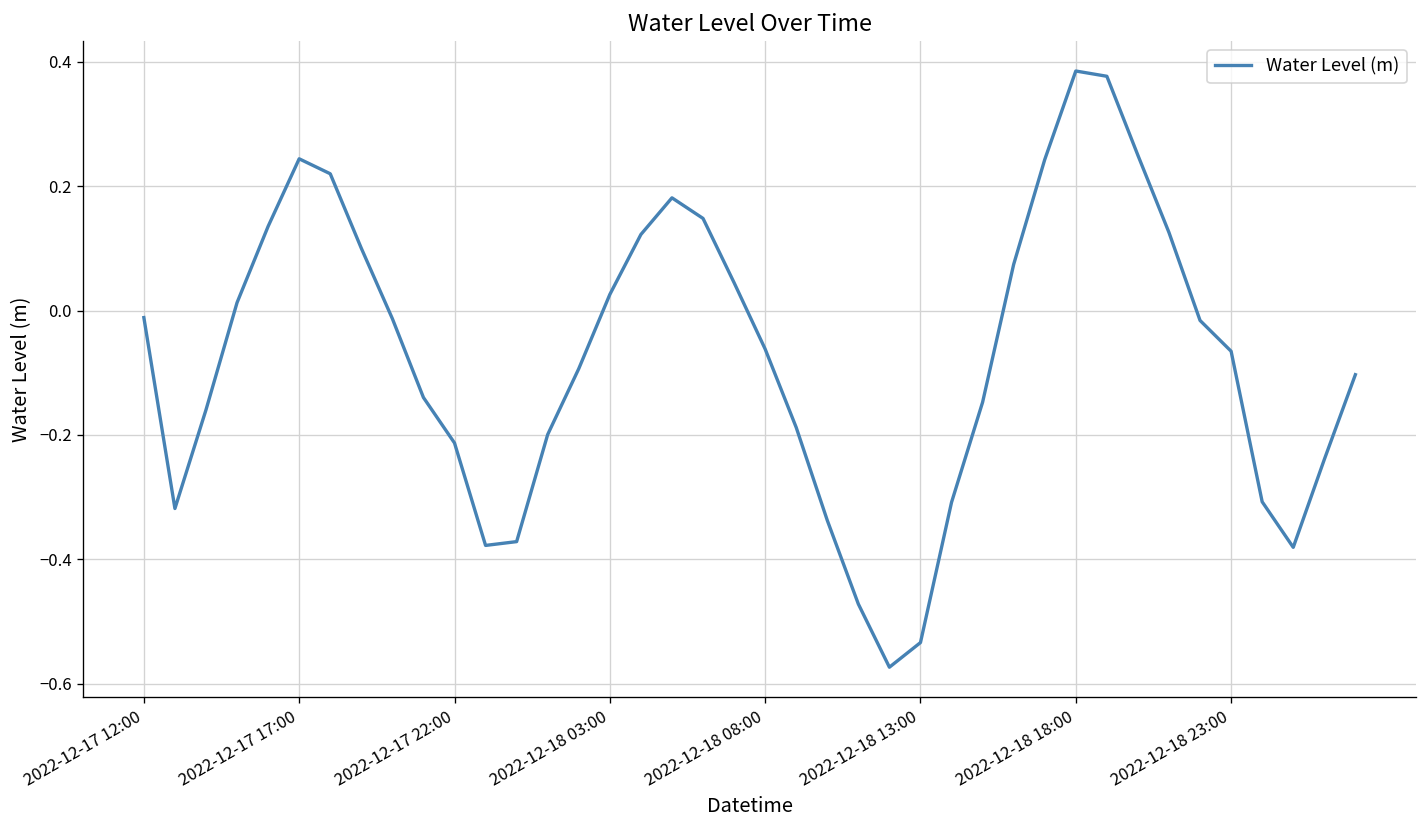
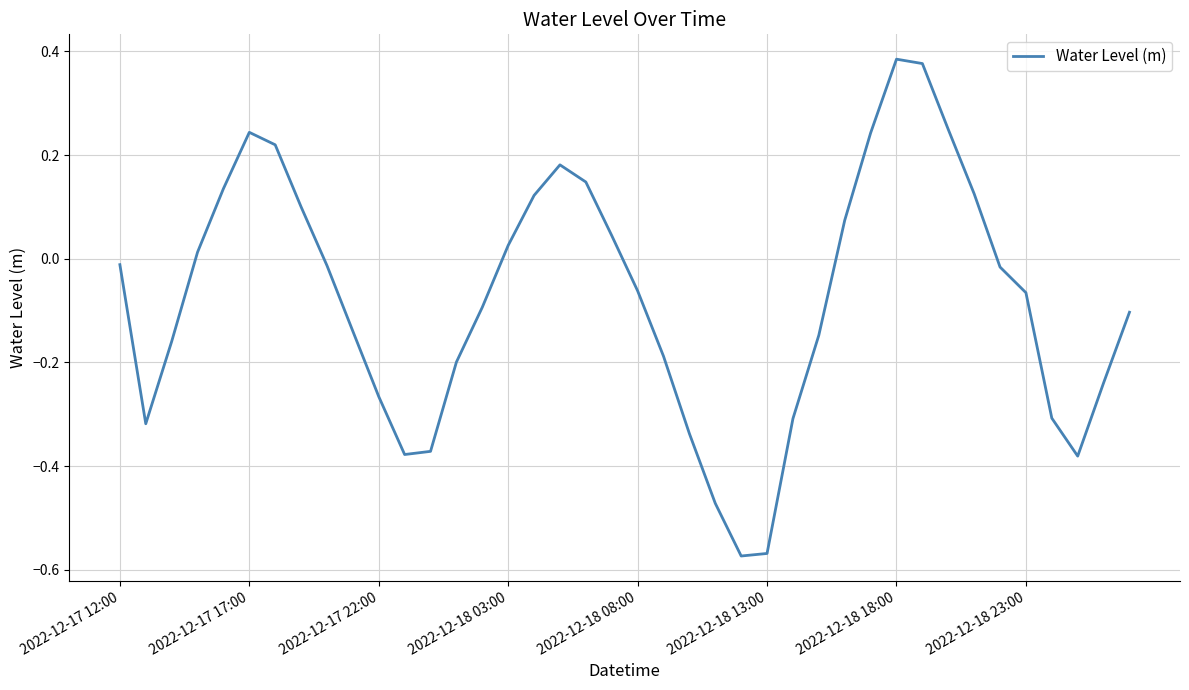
2022-12-17 22:00: -0.21 -> -0.27
2022-12-18 13:00: -0.53 -> -0.57
